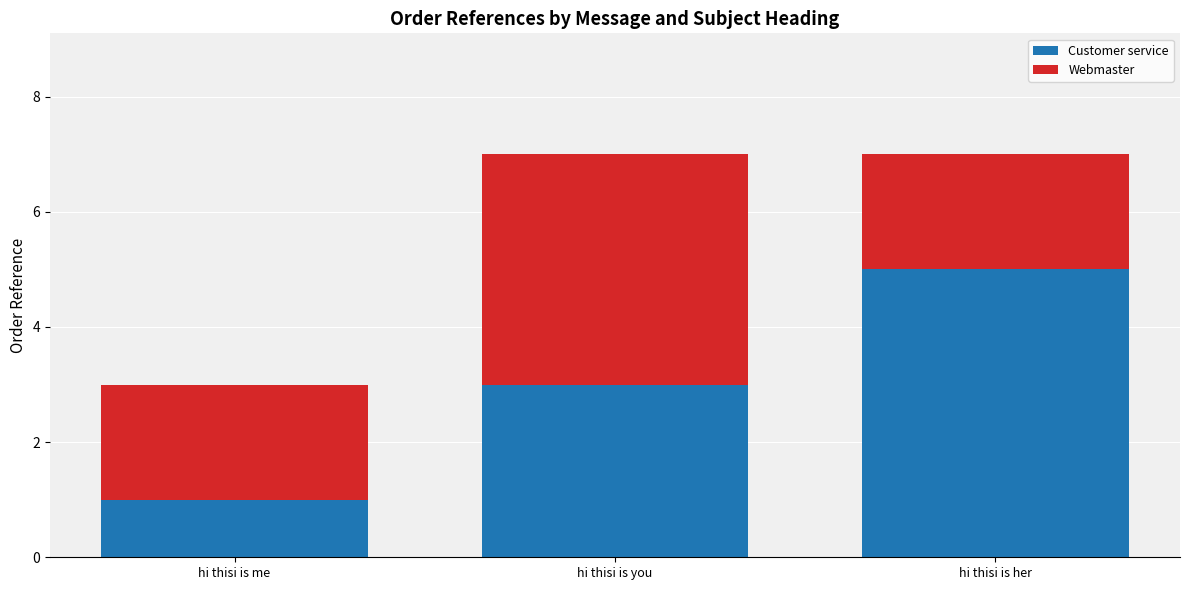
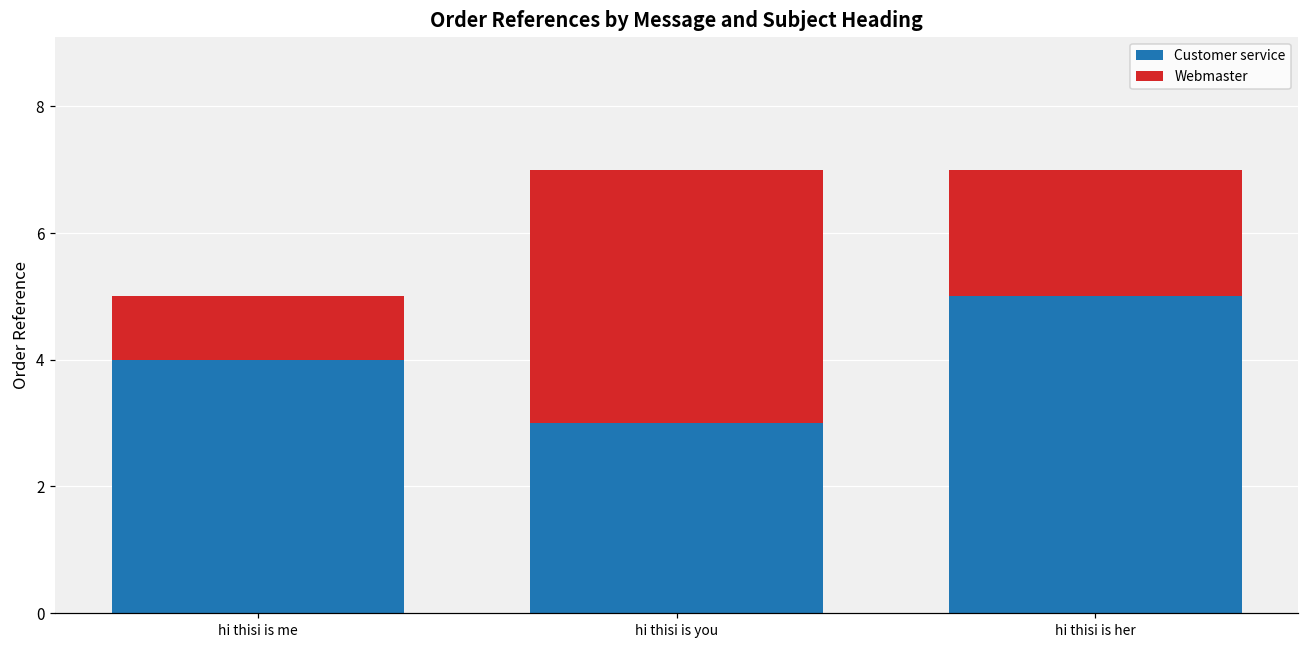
Customer service, hi thisi is me: 1 -> 4
Webmaster, hi thisi is me: 2 -> 1
